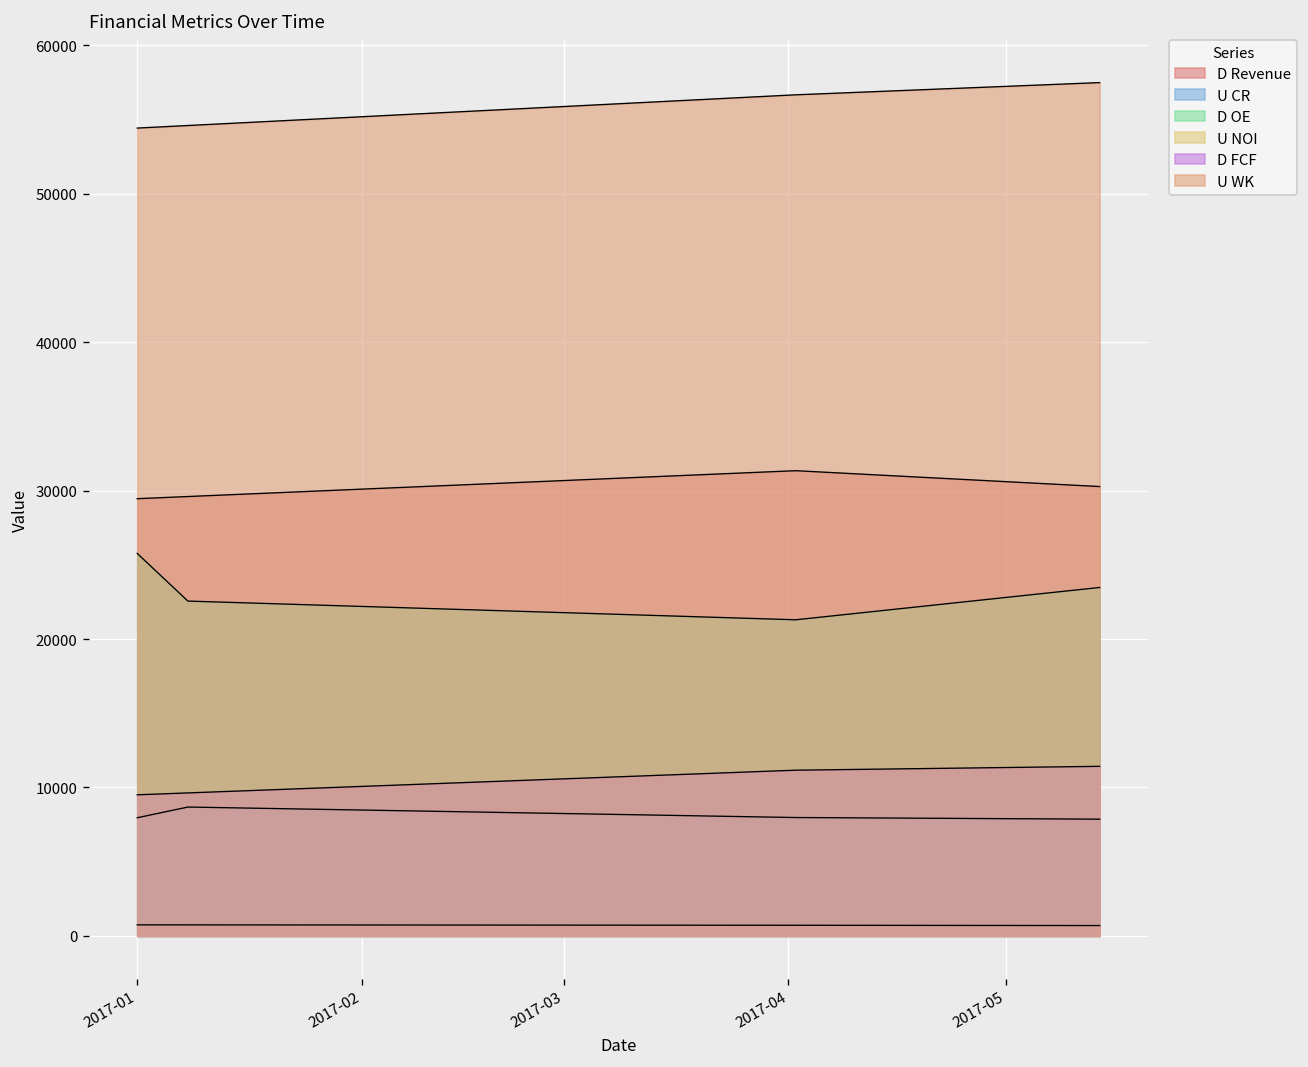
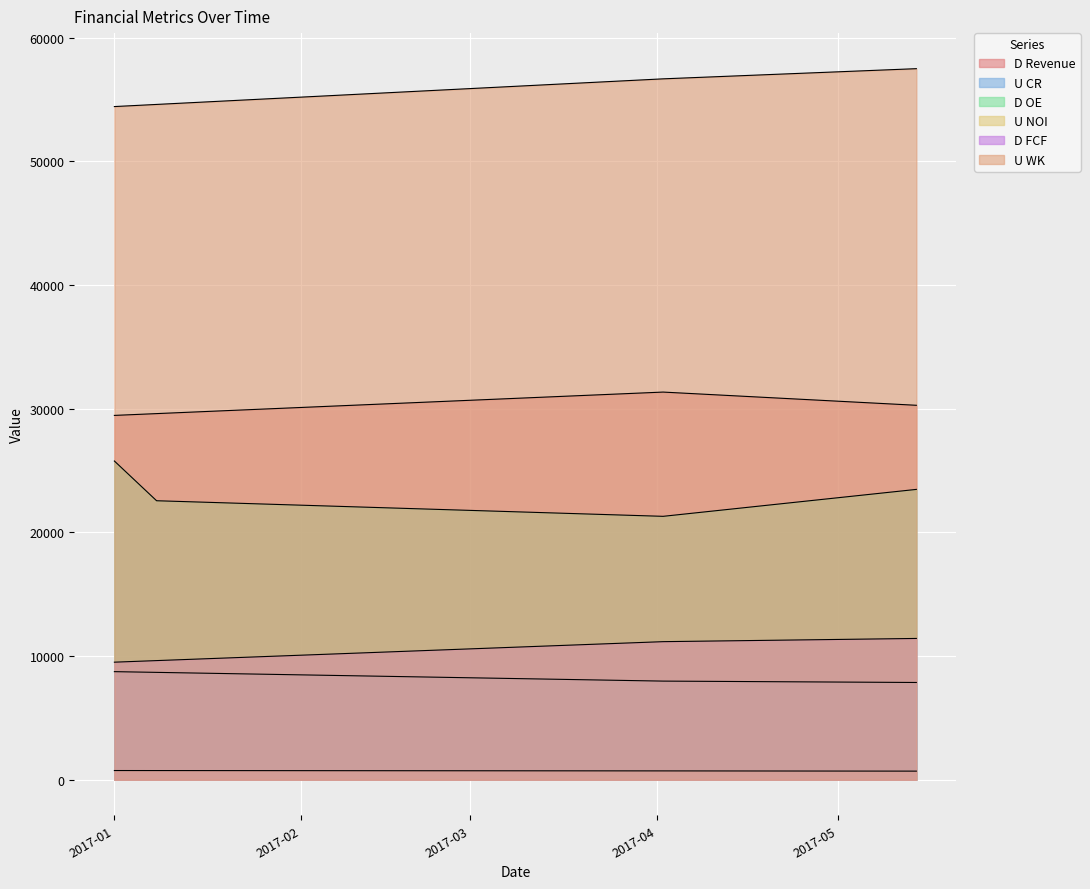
U CR, 2017-01: 8000 -> 8700
